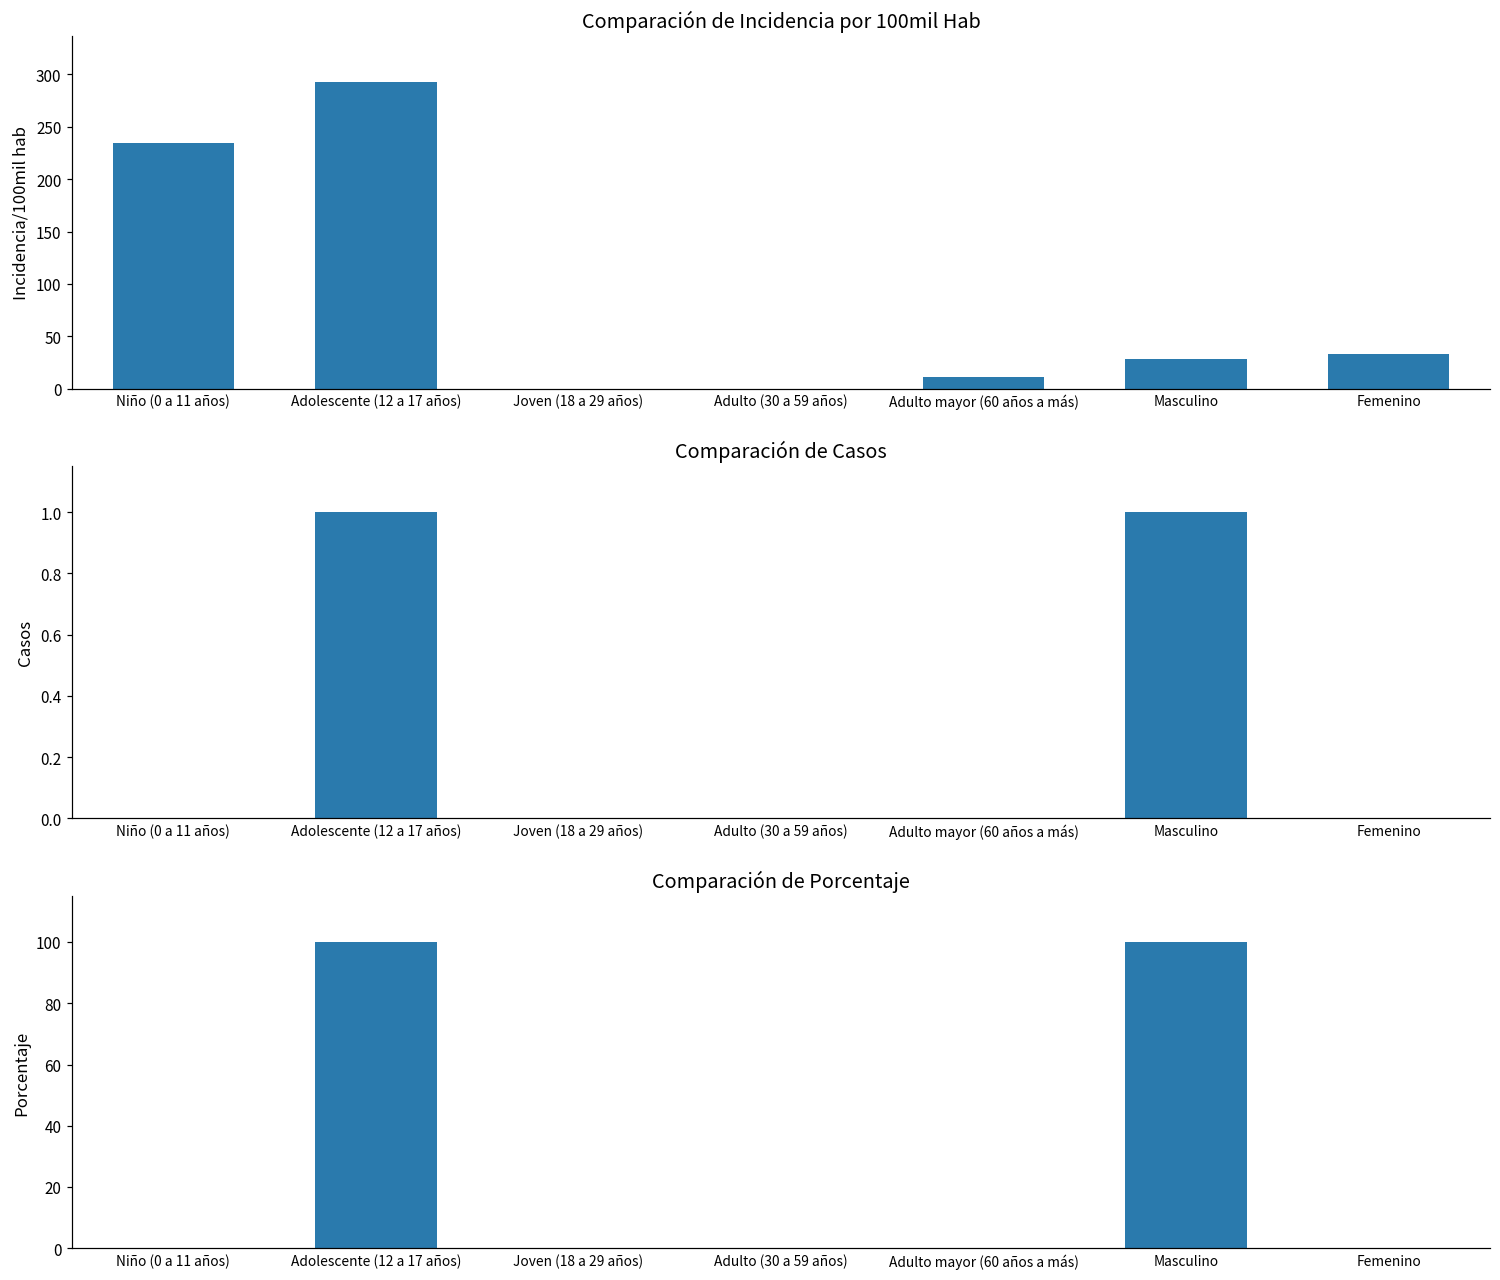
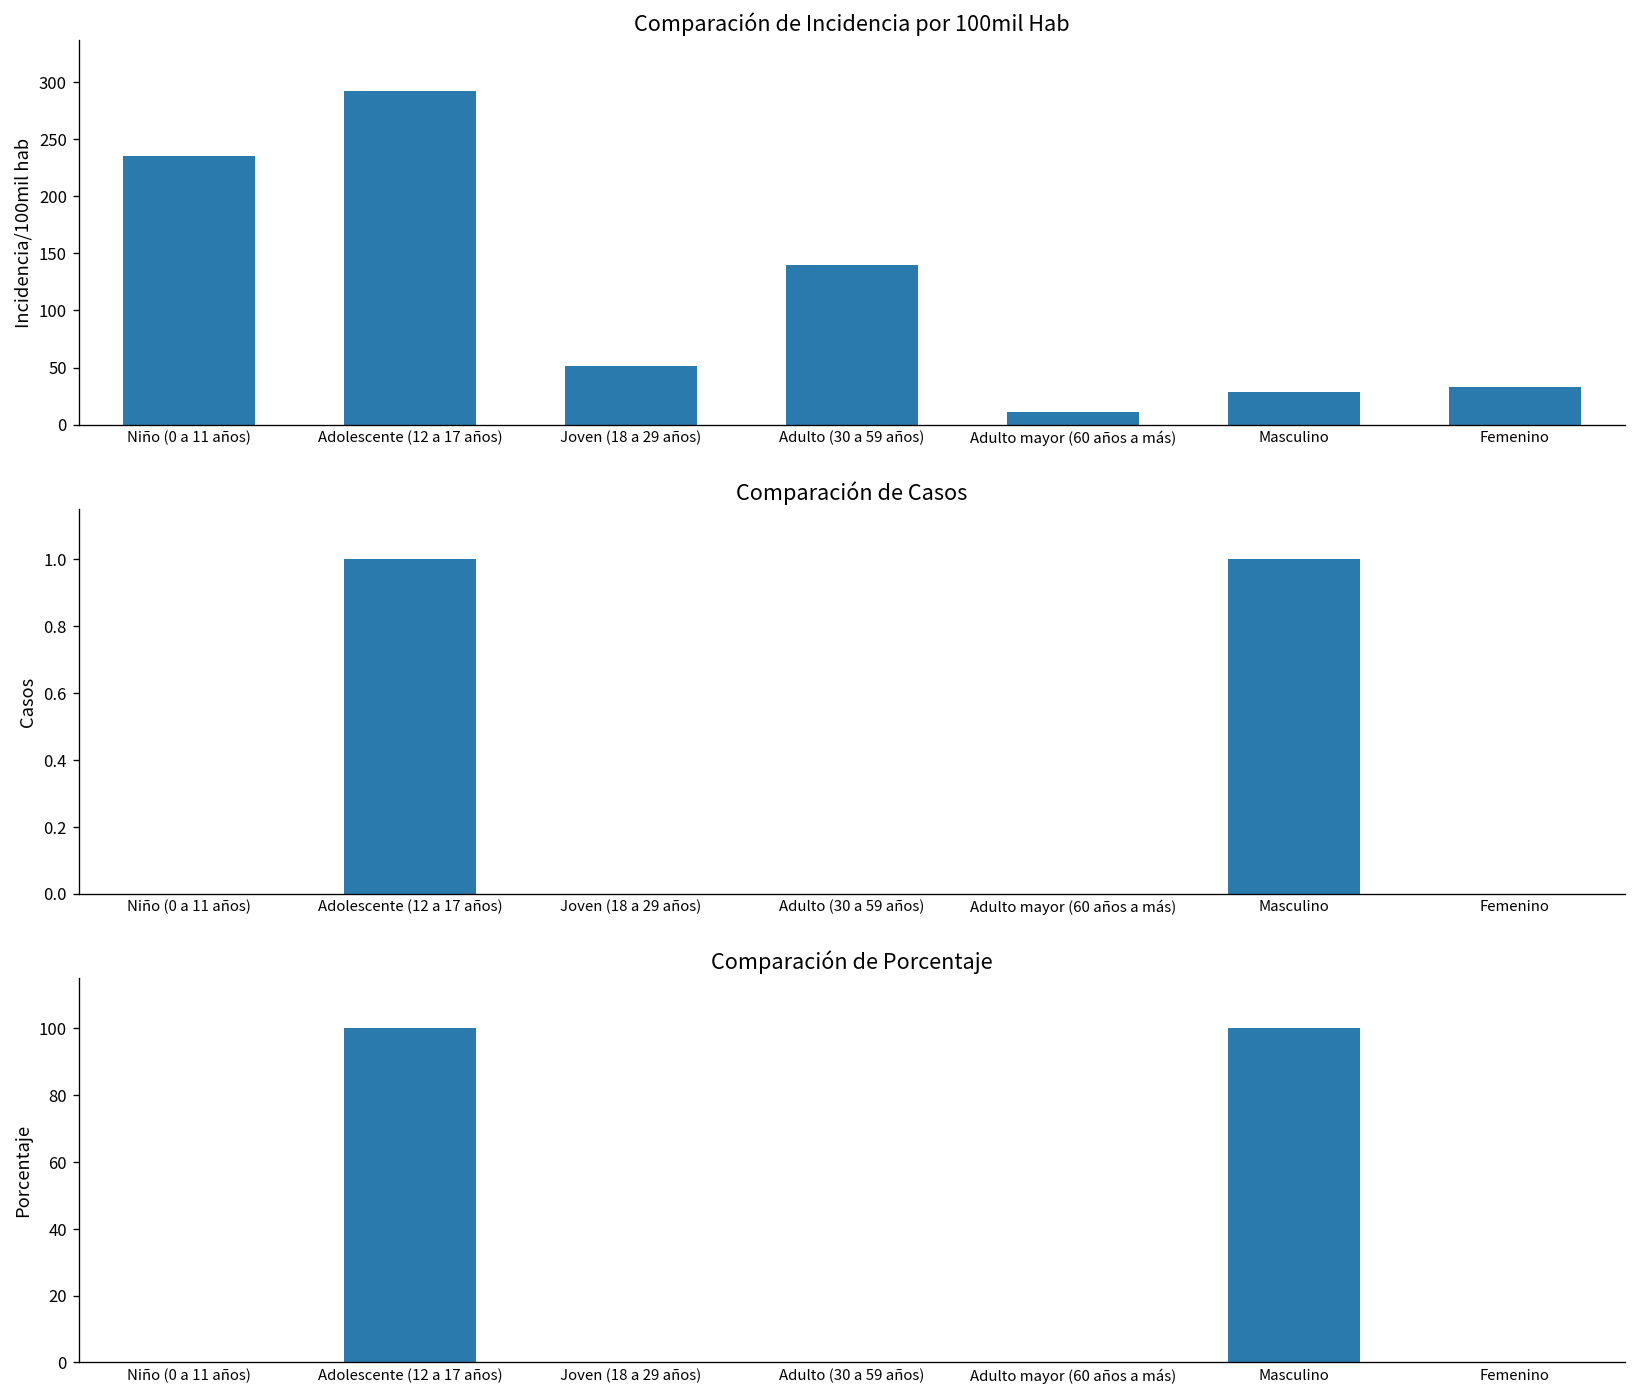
Comparación de Incidencia por 100mil Hab, Joven (18 a 29 años): 0 -> 50
Comparación de Incidencia por 100mil Hab, Adulto (30 a 59 años): 0 -> 140
